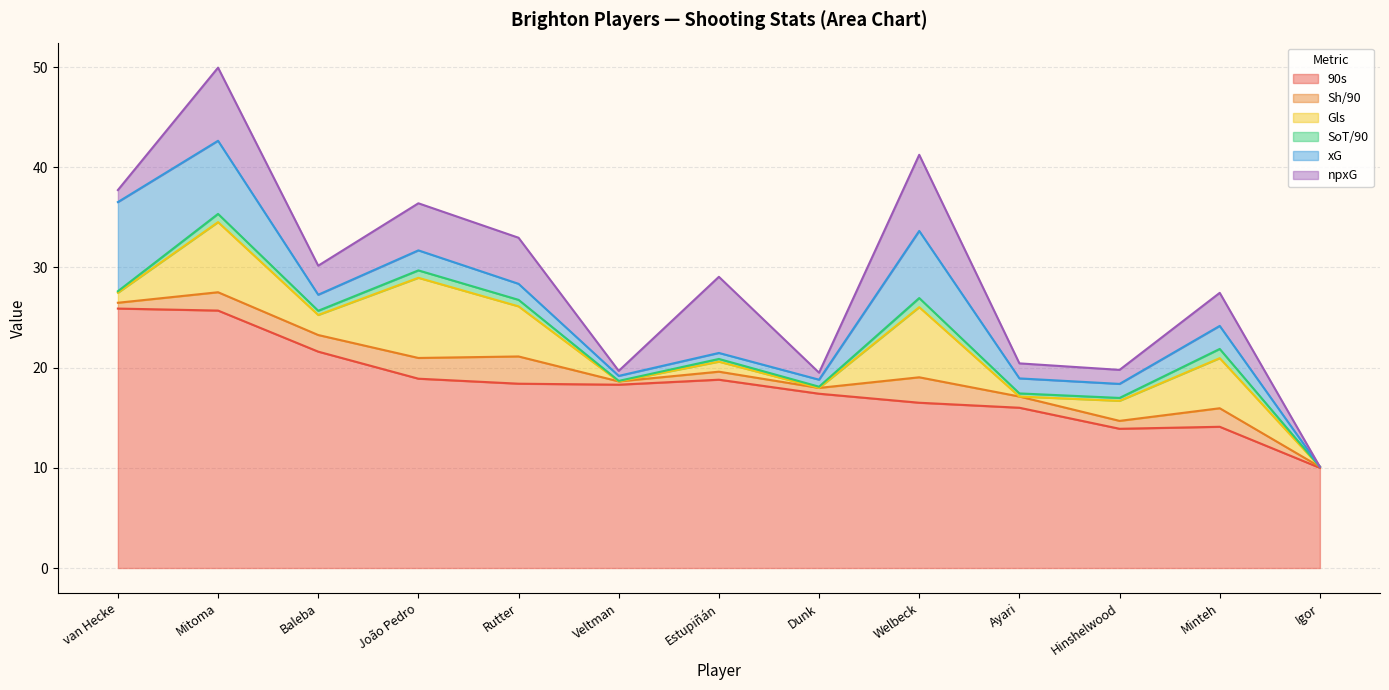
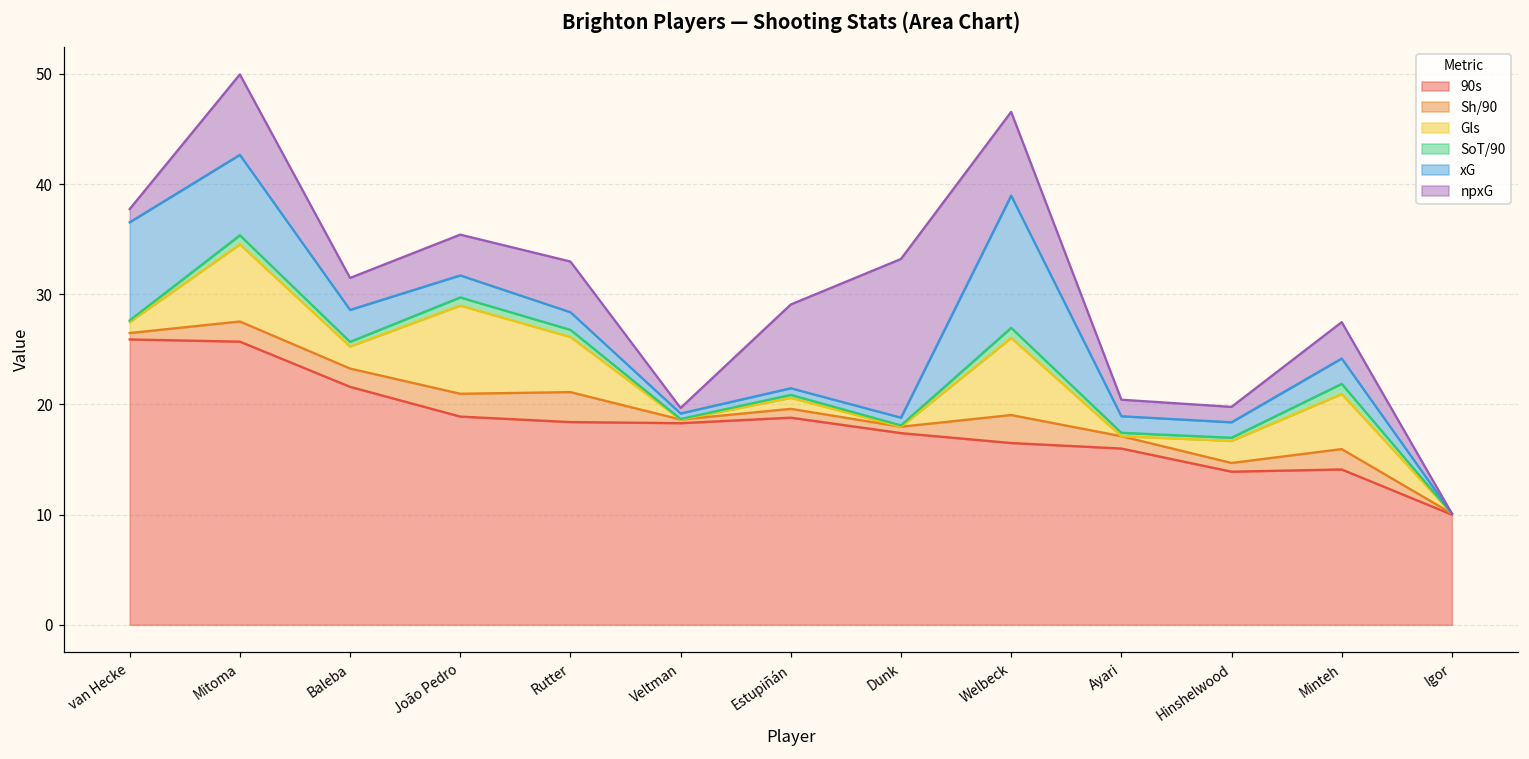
xG, Baleba: 1.6 -> 2.9
npxG, João Pedro: 4.7 -> 3.7
npxG, Dunk: 0.7 -> 14.4
xG, Welbeck: 6.7 -> 12.0
